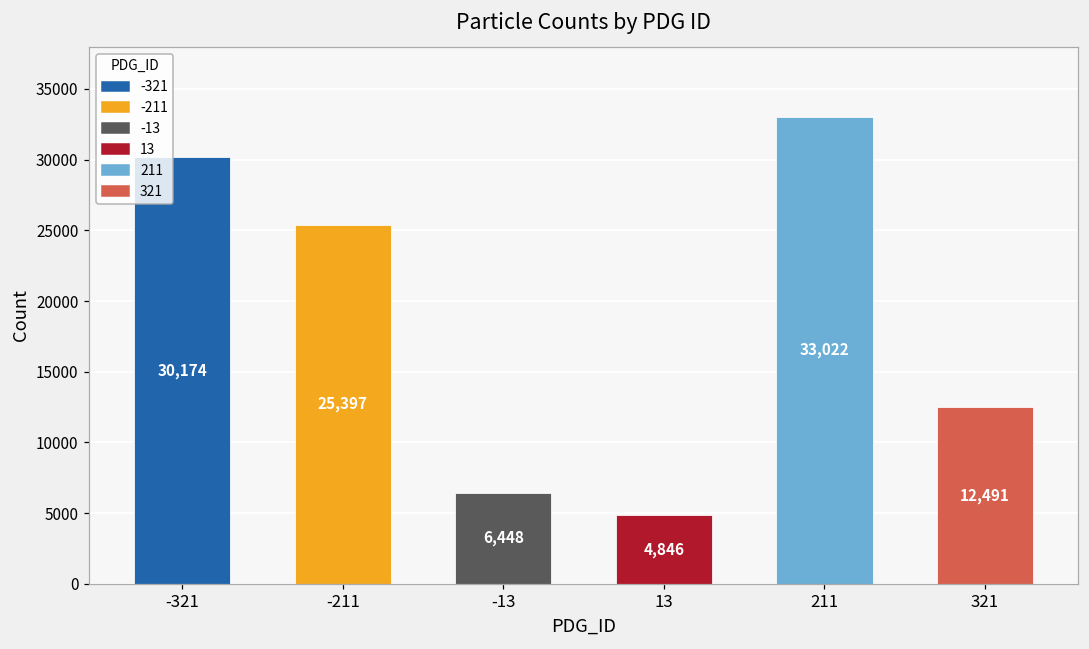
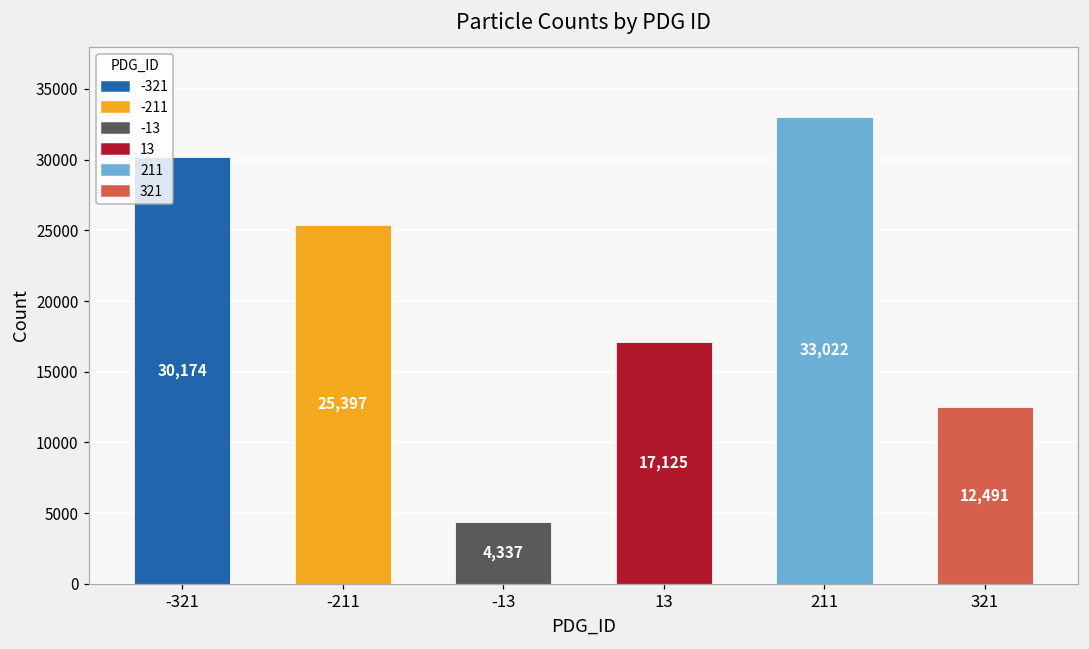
-13: 6,448 -> 4,337
13: 4,846 -> 17,125
